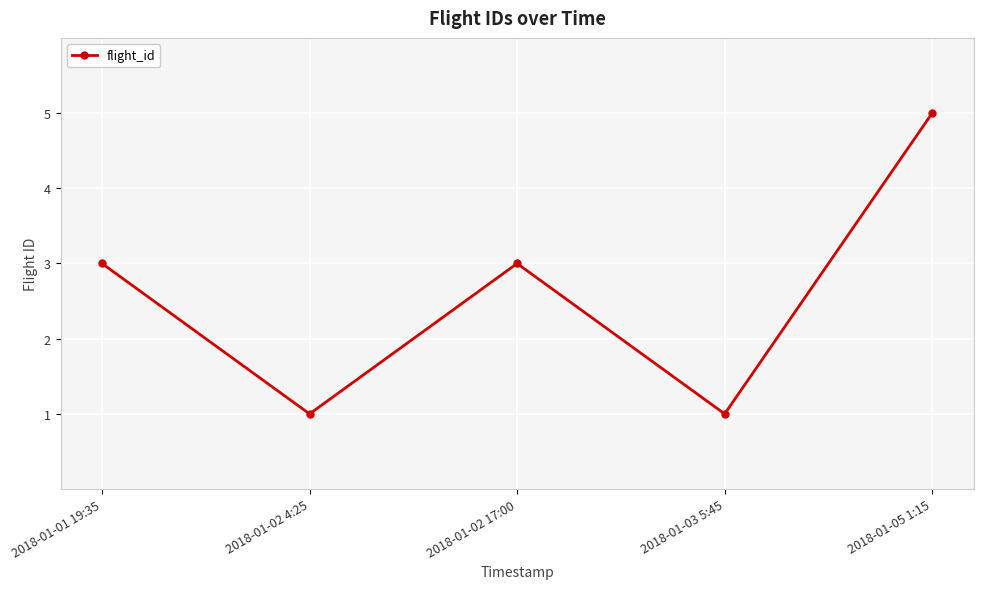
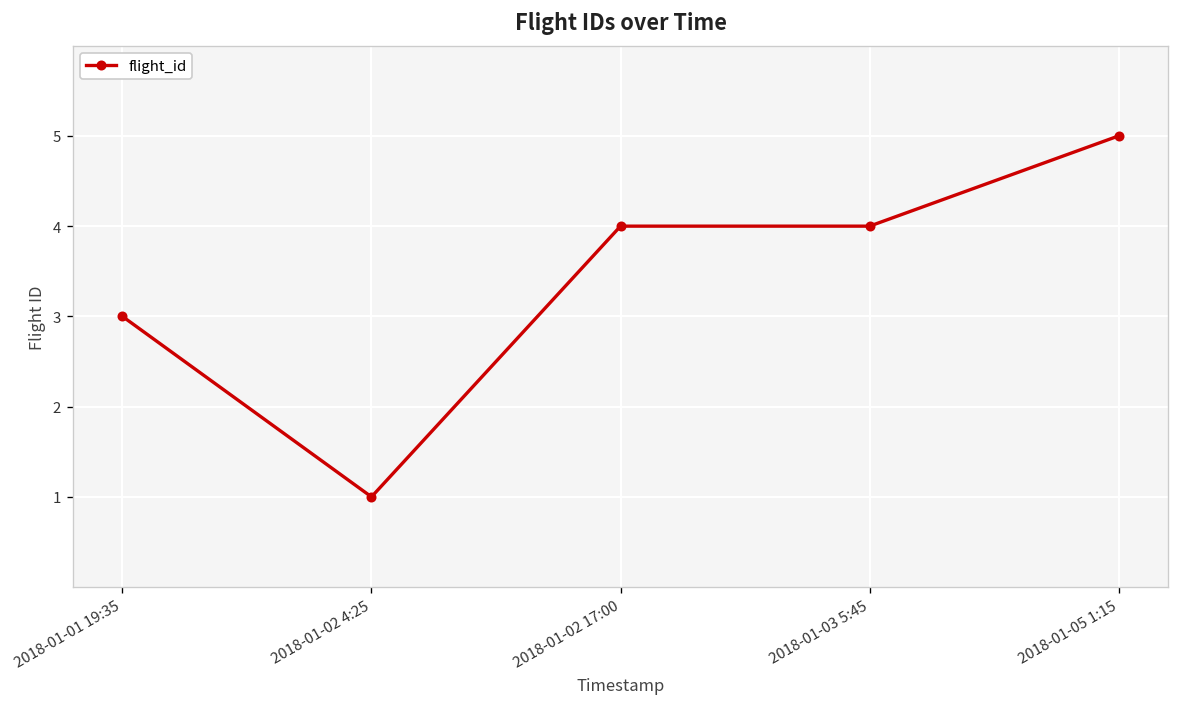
2018-01-02 17:00: 3 -> 4
2018-01-03 5:45: 1 -> 4
